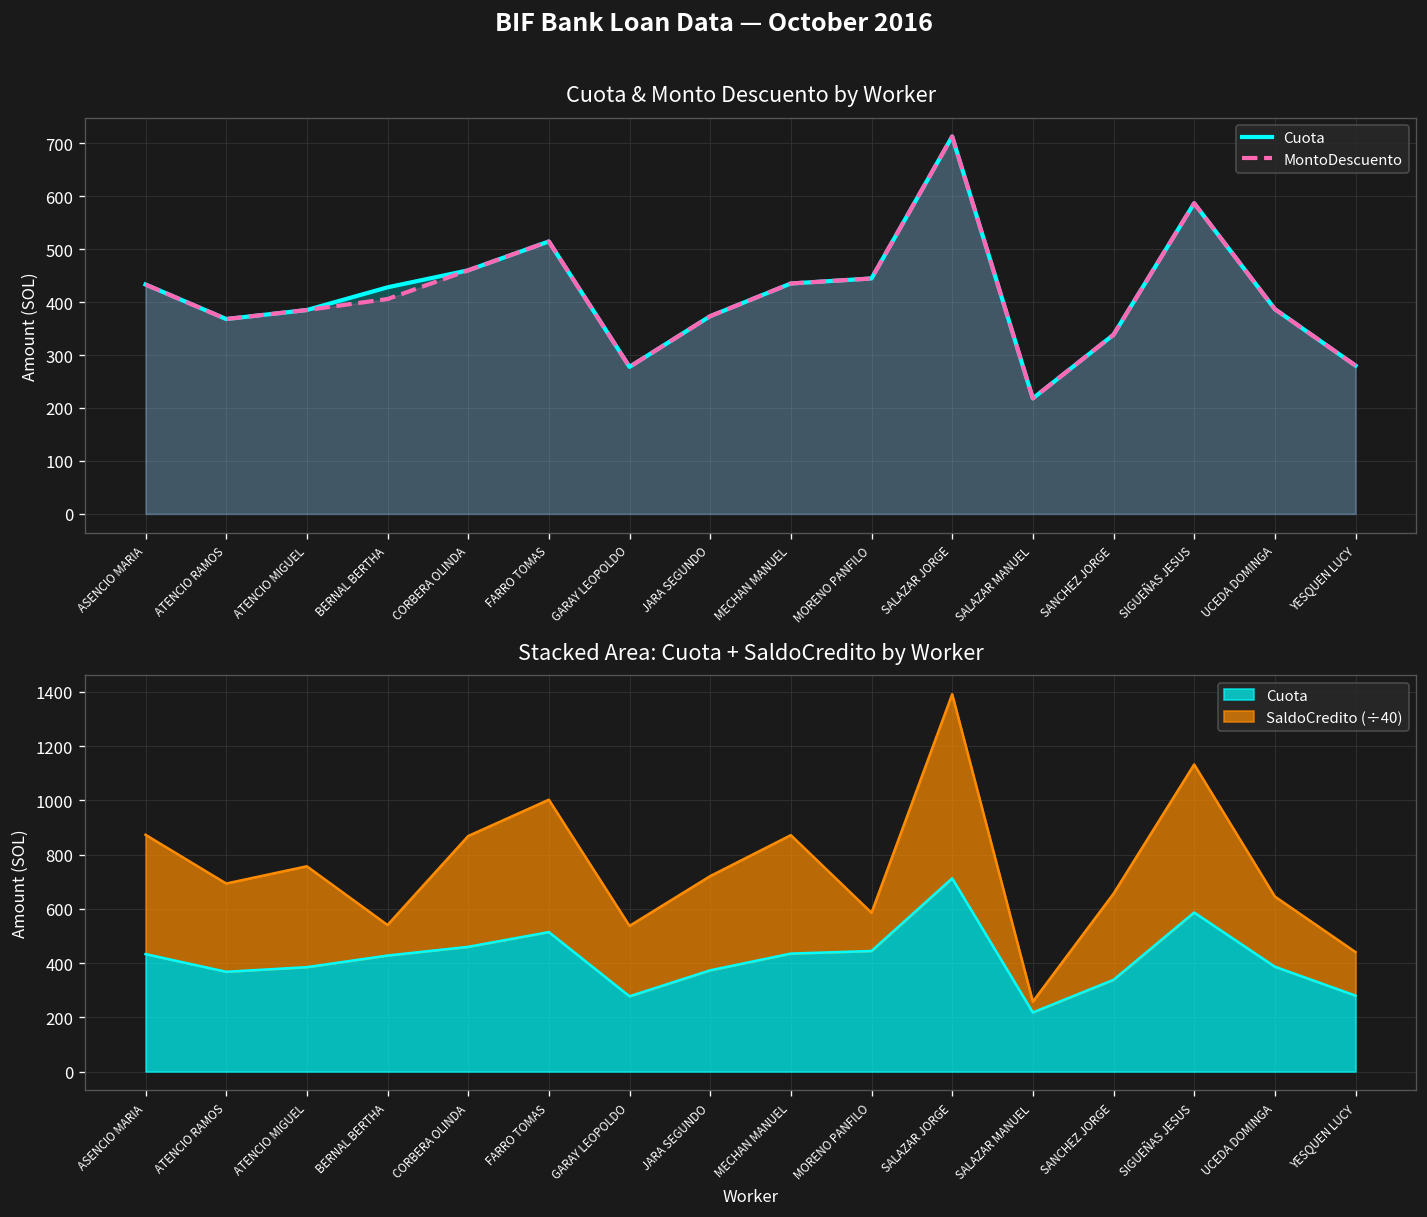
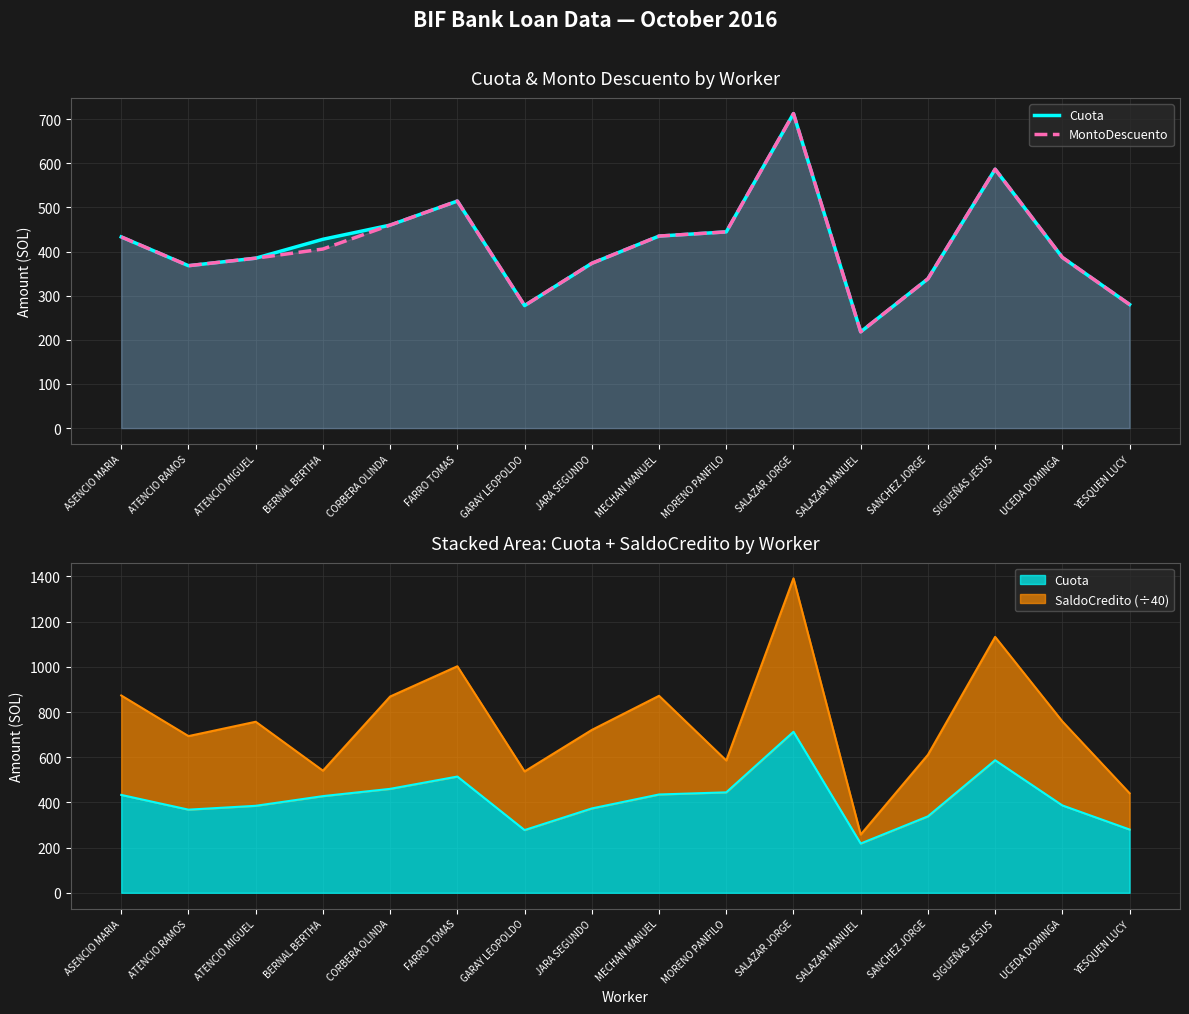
Stacked Area: Cuota + SaldoCredito by Worker, SaldoCredito (÷40), SANCHEZ JORGE: 320 -> 270
Stacked Area: Cuota + SaldoCredito by Worker, SaldoCredito (÷40), UCEDA DOMINGA: 260 -> 370
